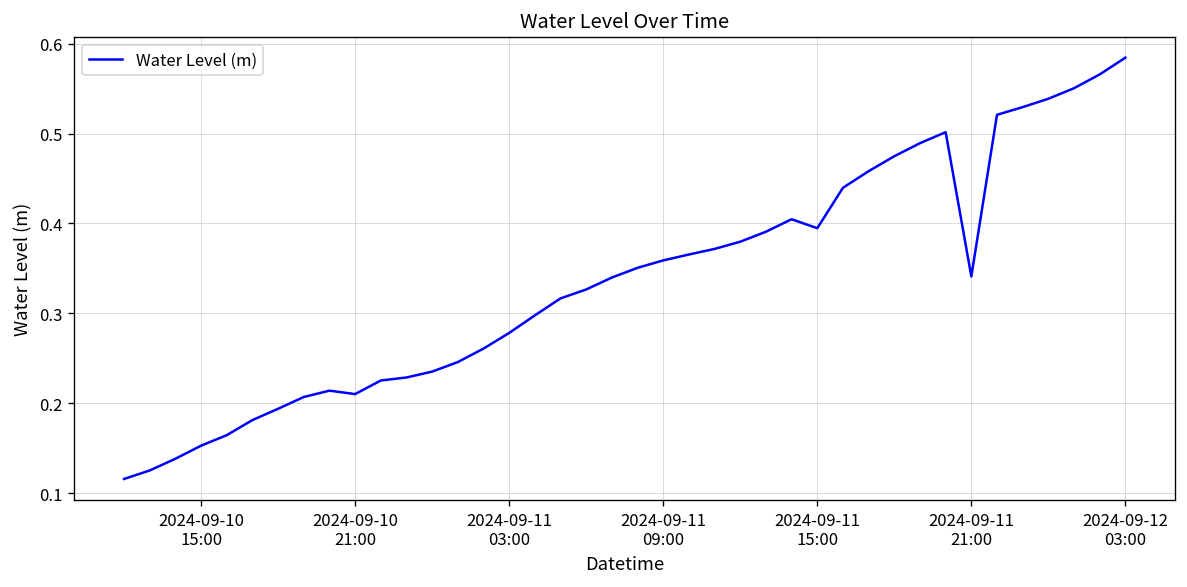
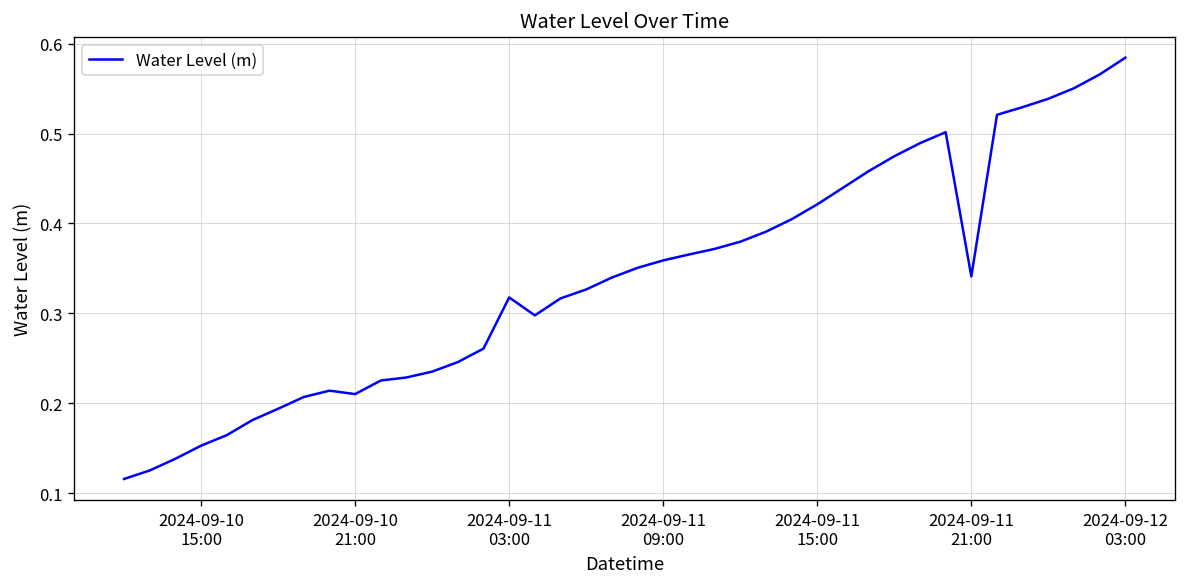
2024-09-11 03:00: 0.28 -> 0.32
2024-09-11 15:00: 0.39 -> 0.42
